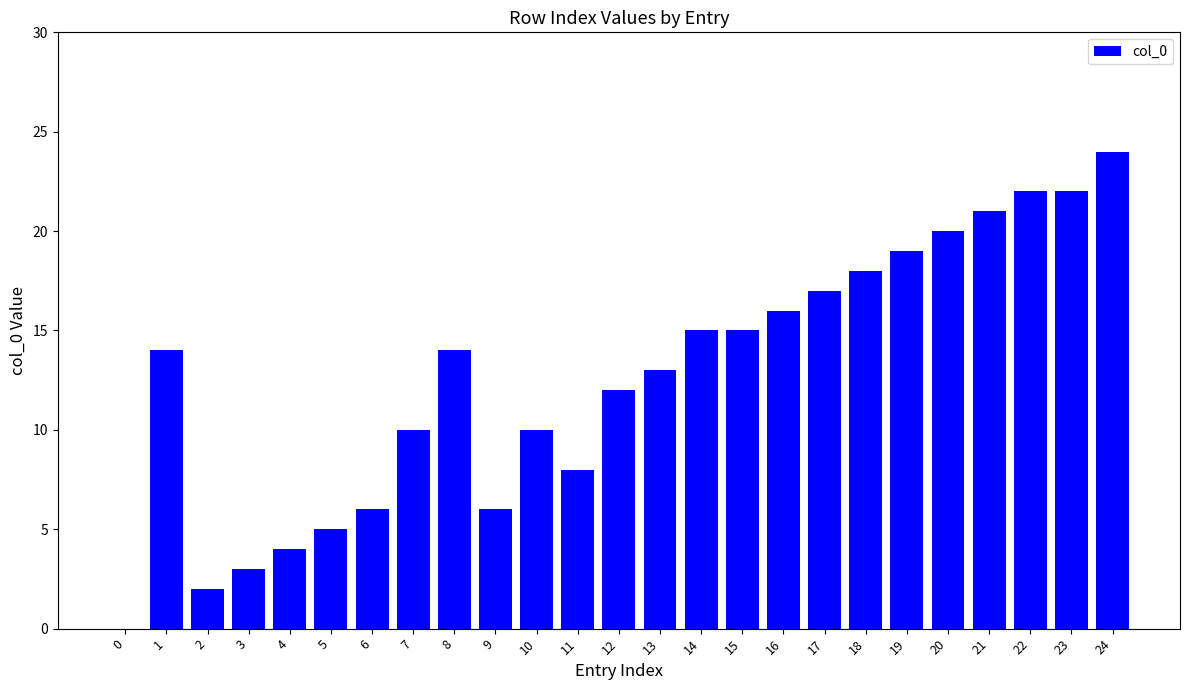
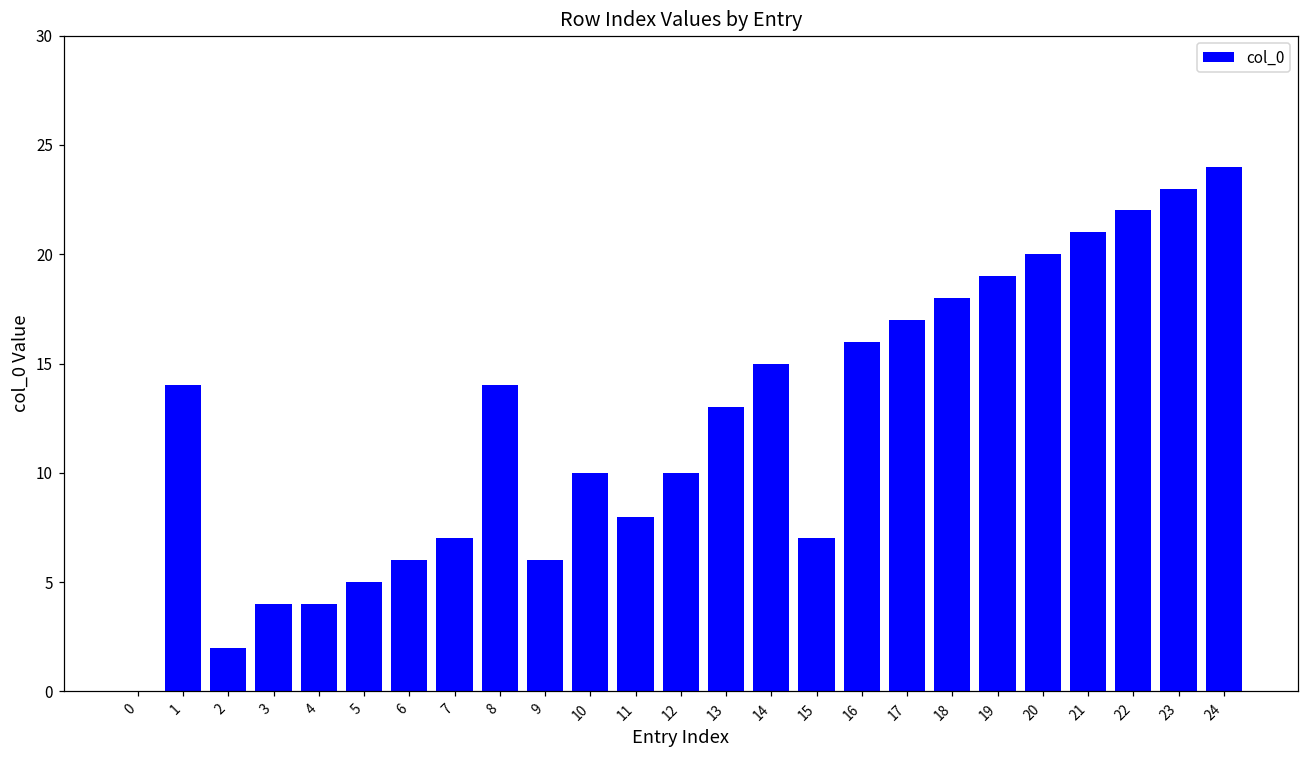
3: 3 -> 4
7: 10 -> 7
12: 12 -> 10
15: 15 -> 7
23: 22 -> 23
